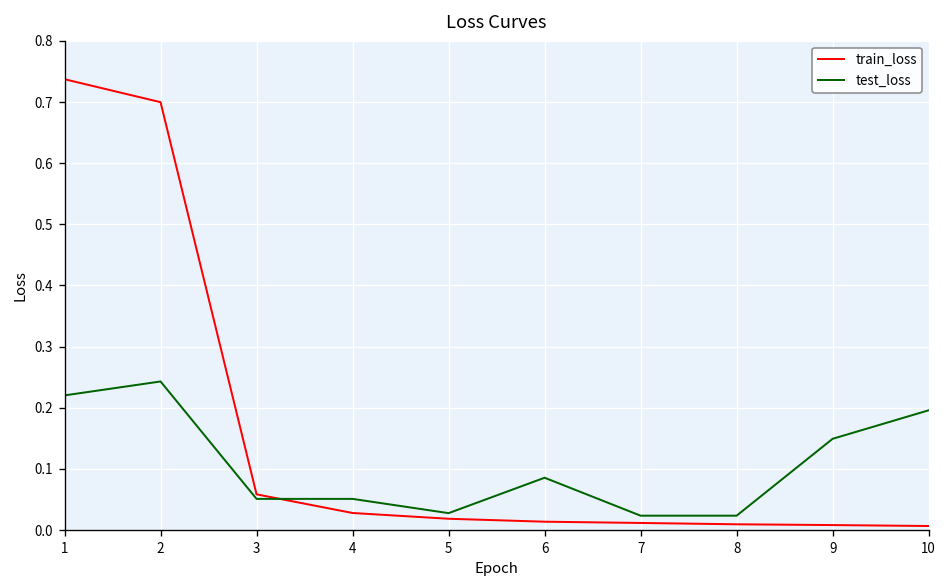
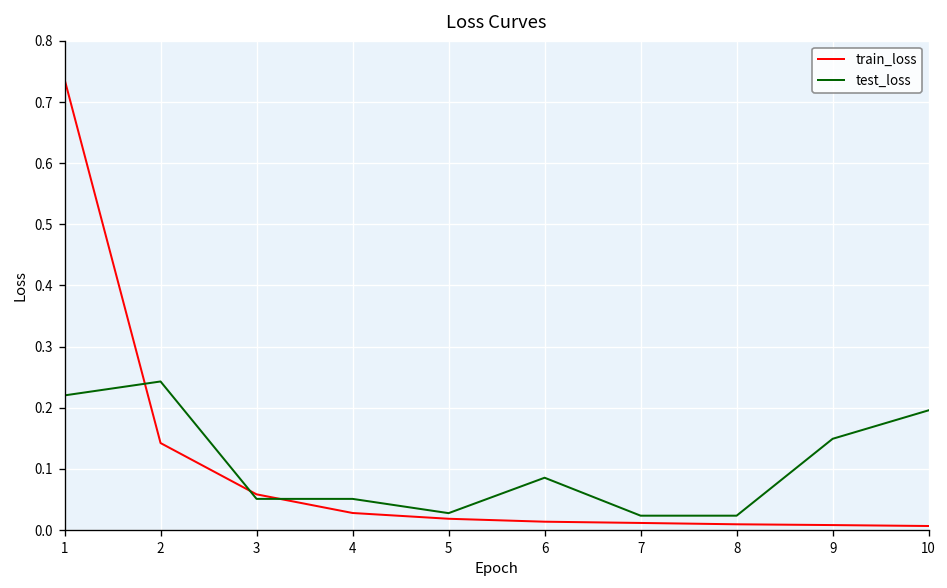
train_loss, 2: 0.70 -> 0.14
